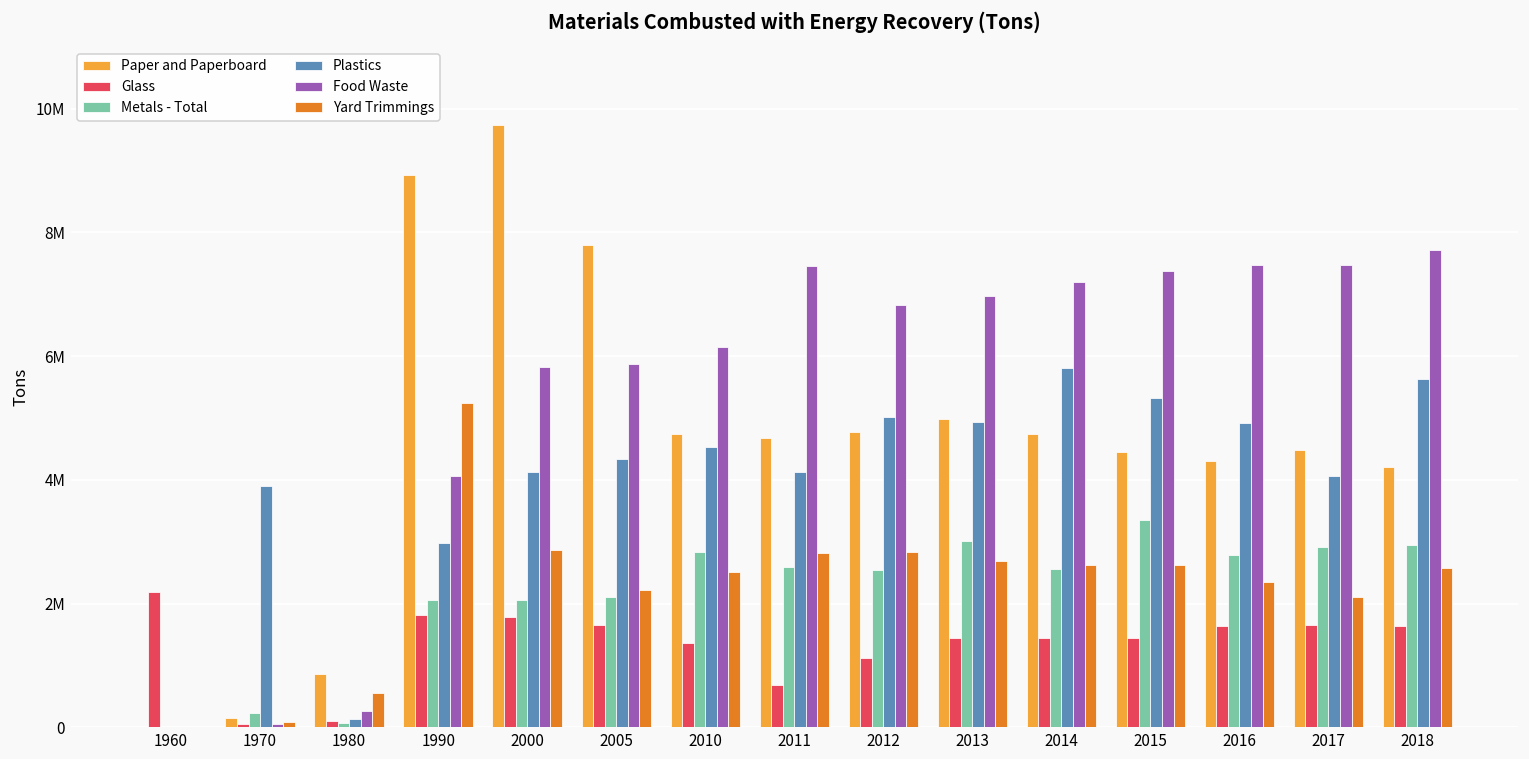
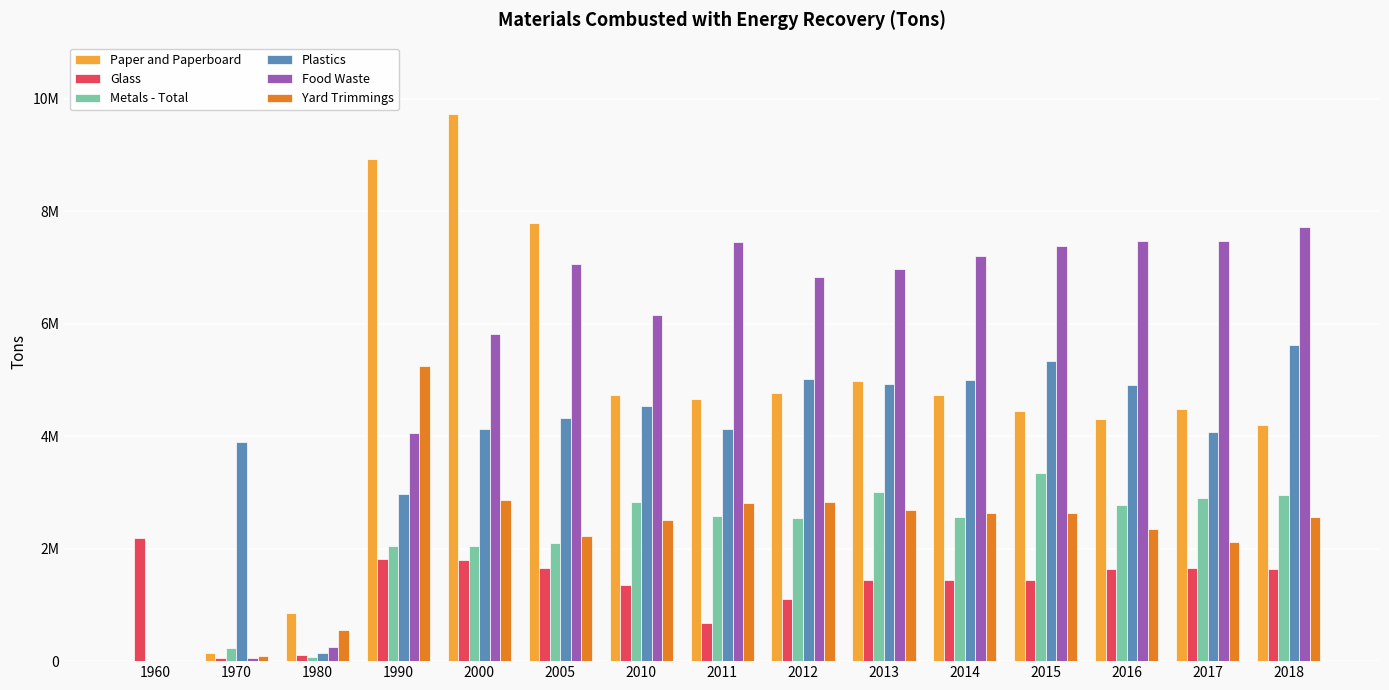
Food Waste, 2005: 5900000 -> 7100000
Plastics, 2014: 5800000 -> 5000000
